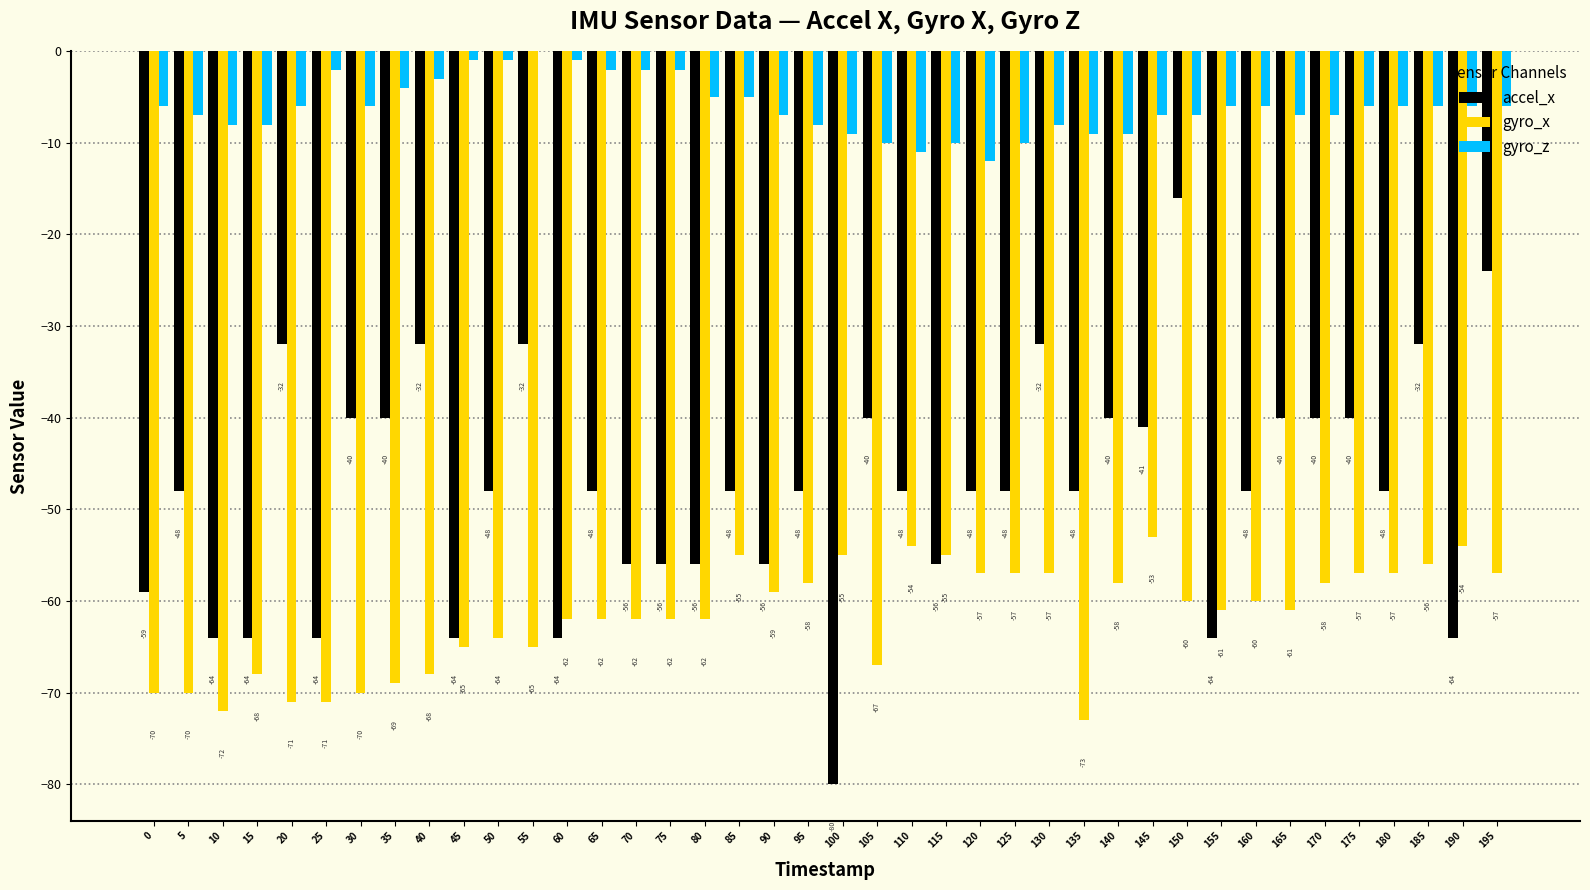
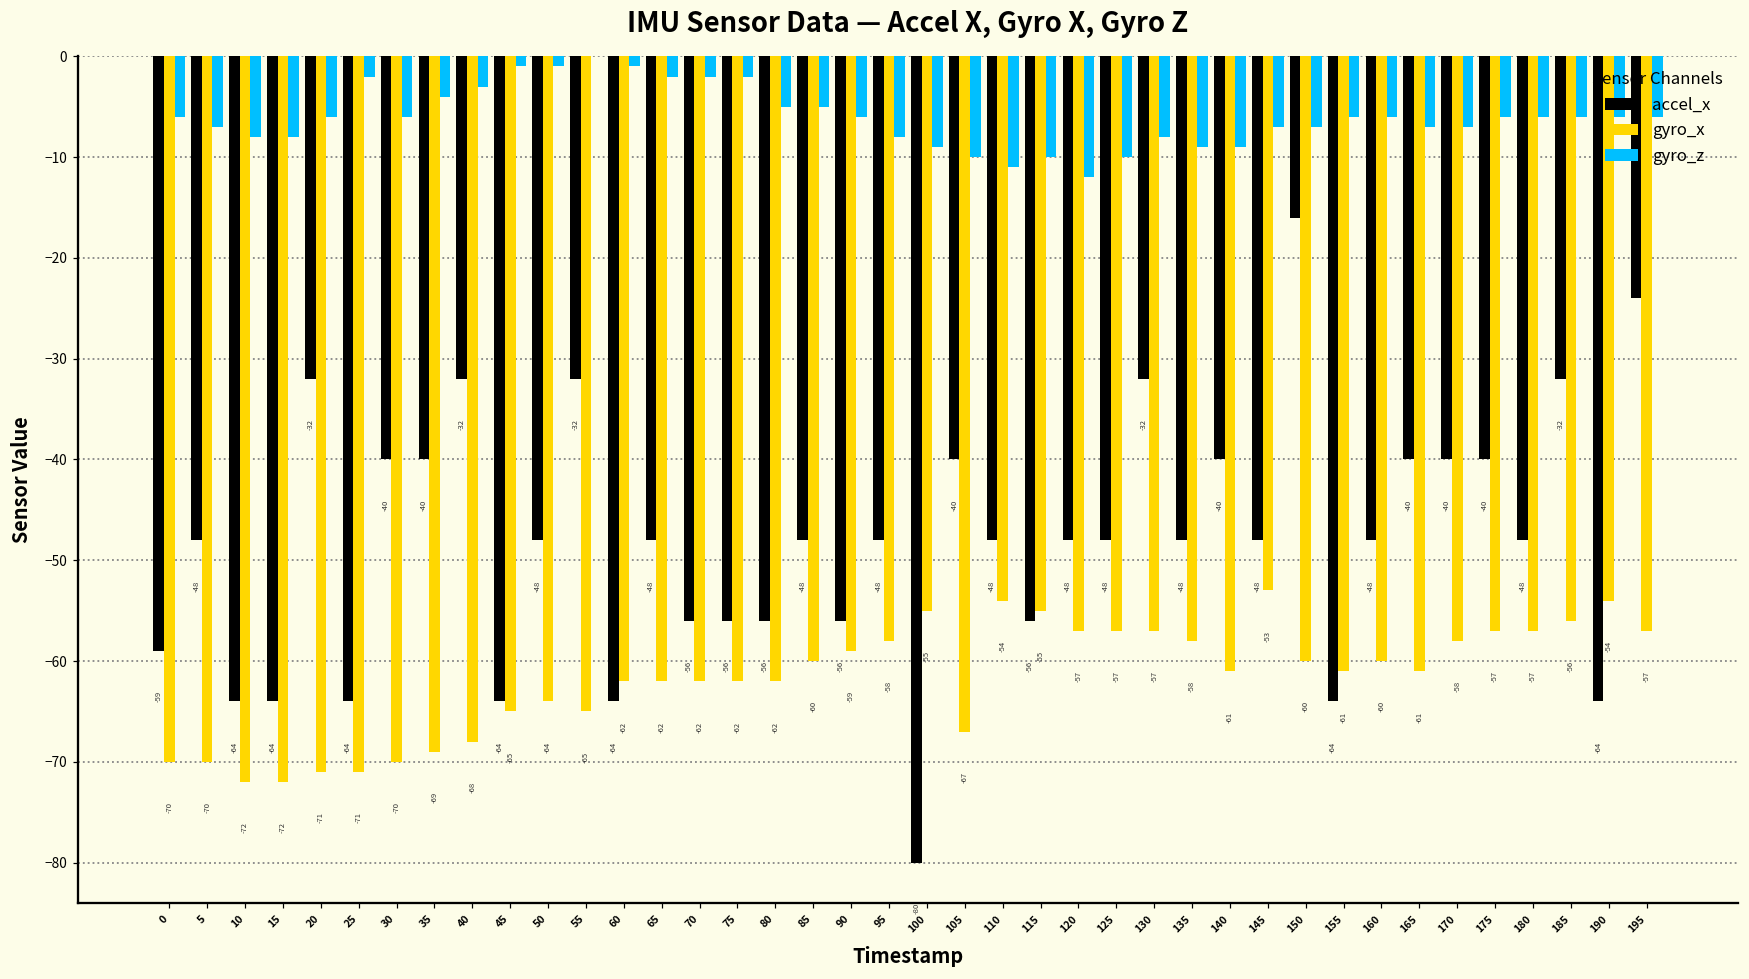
gyro_x, 15: -68 -> -72
gyro_x, 85: -55 -> -60
gyro_z, 90: -7 -> -6
gyro_x, 135: -73 -> -58
gyro_x, 140: -58 -> -61
accel_x, 145: -41 -> -48
